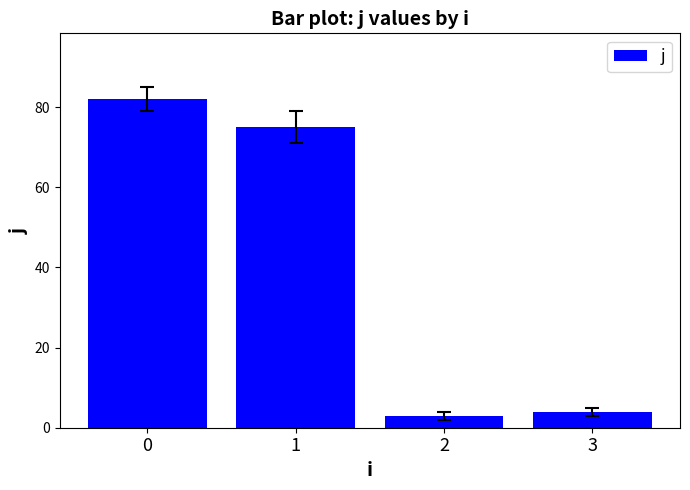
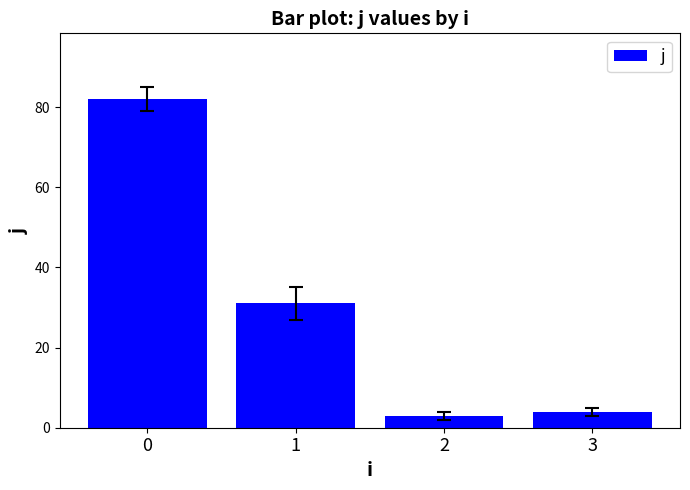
j, 1: 75 -> 31
